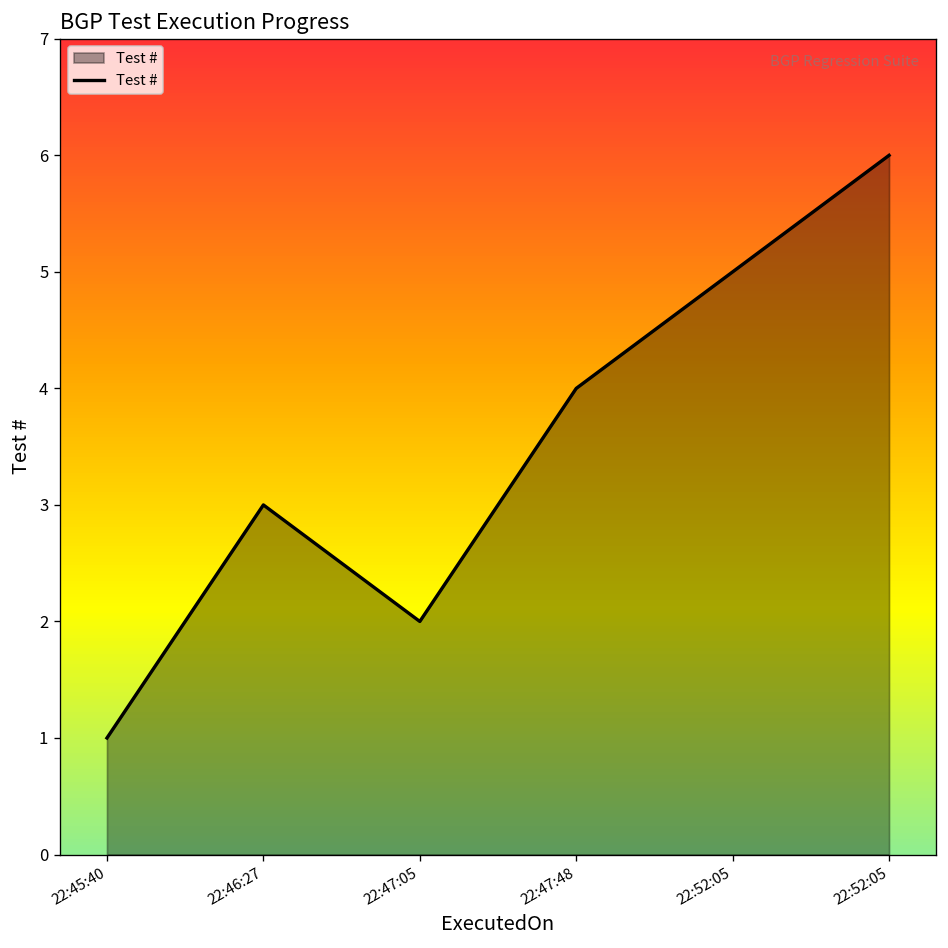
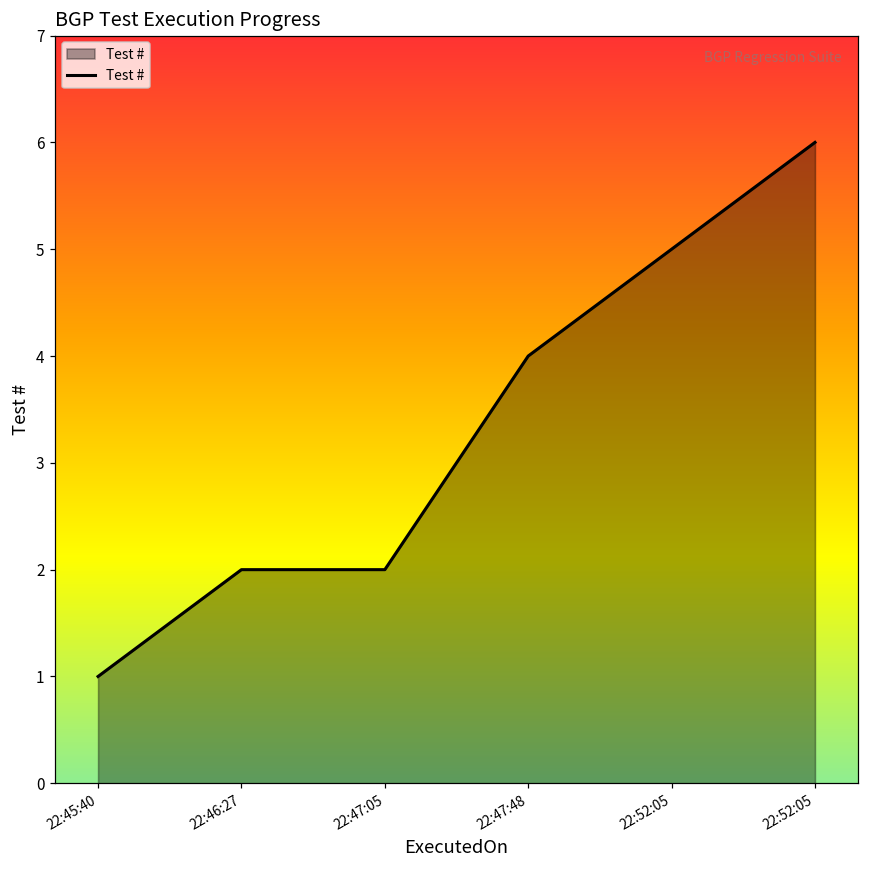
22:46:27: 3 -> 2
